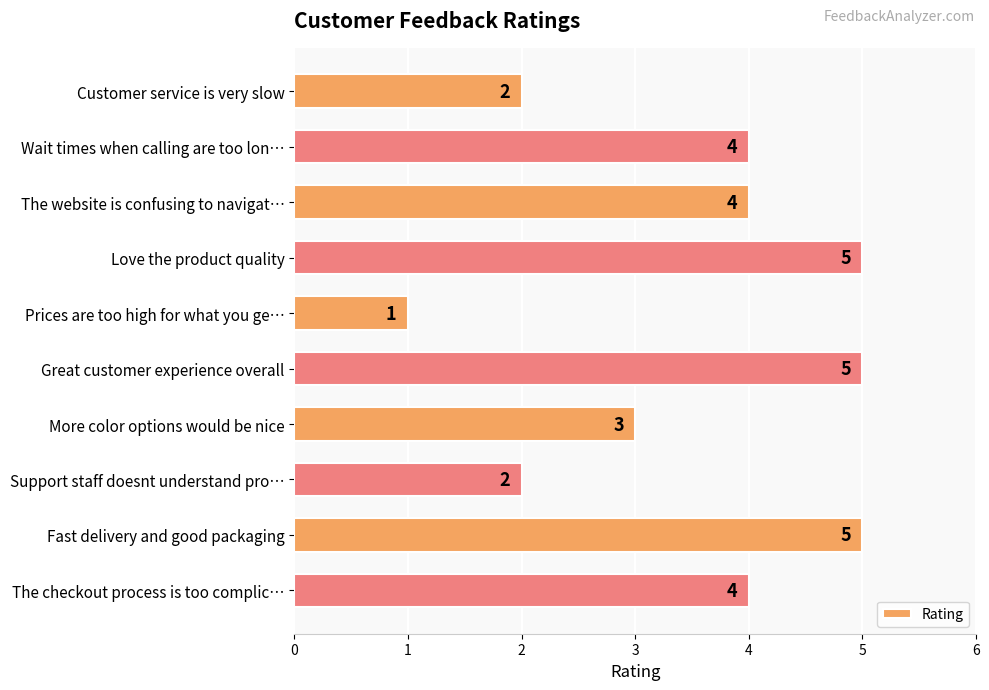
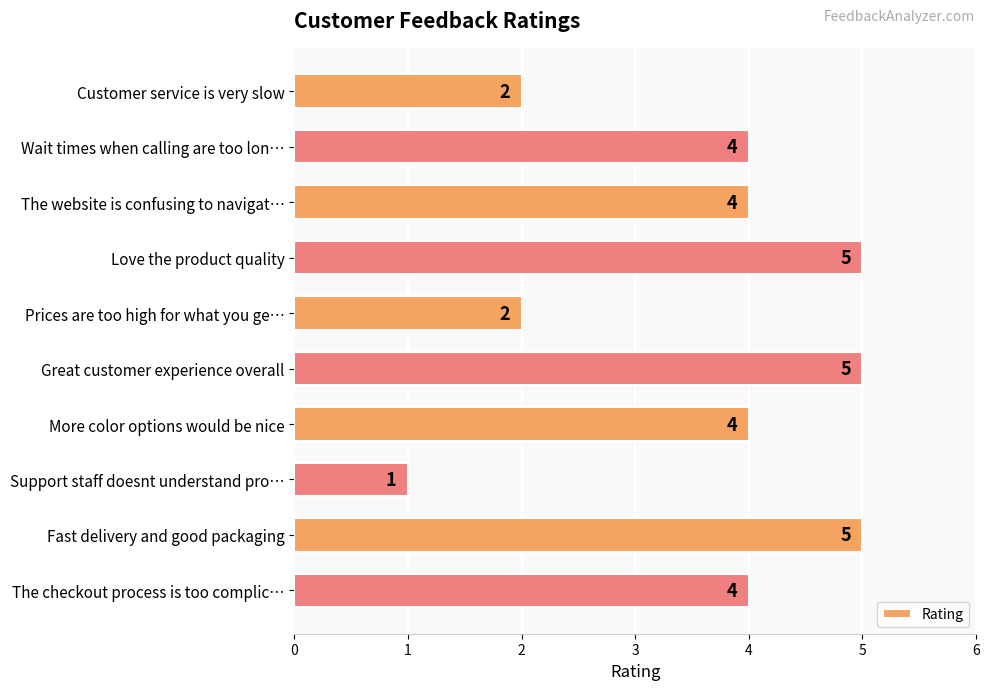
Prices are too high for what you ge…: 1 -> 2
More color options would be nice: 3 -> 4
Support staff doesnt understand pro…: 2 -> 1
